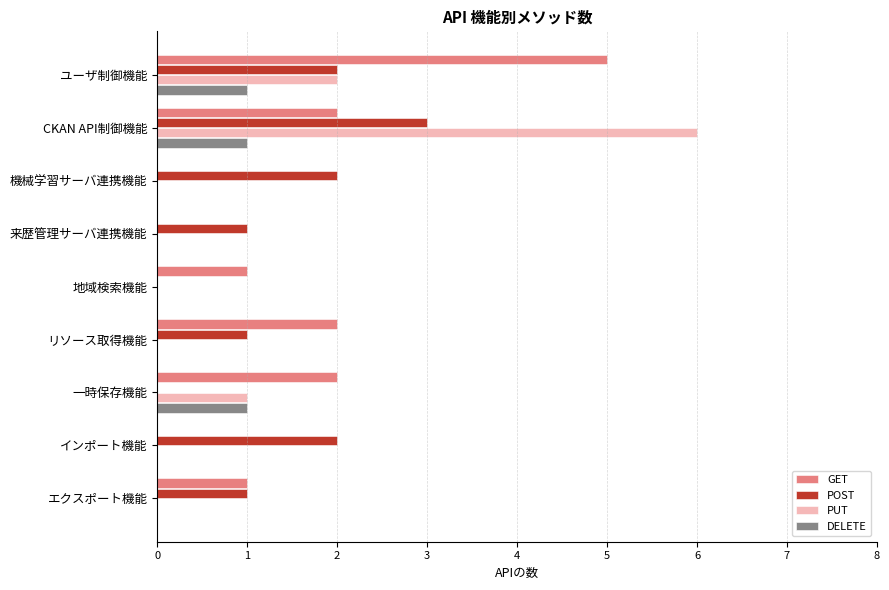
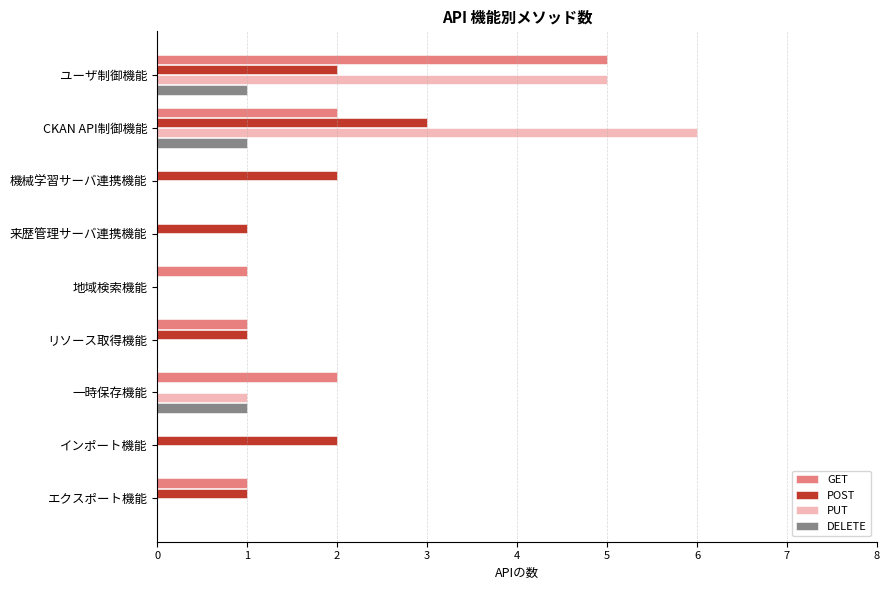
PUT, ユーザ制御機能: 2 -> 5
GET, リソース取得機能: 2 -> 1
